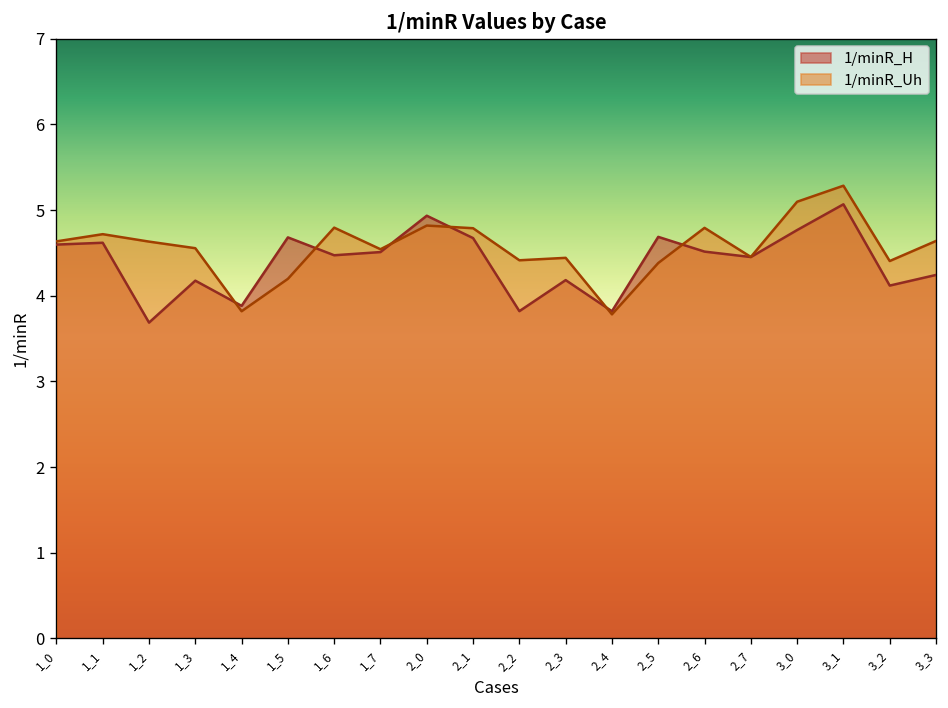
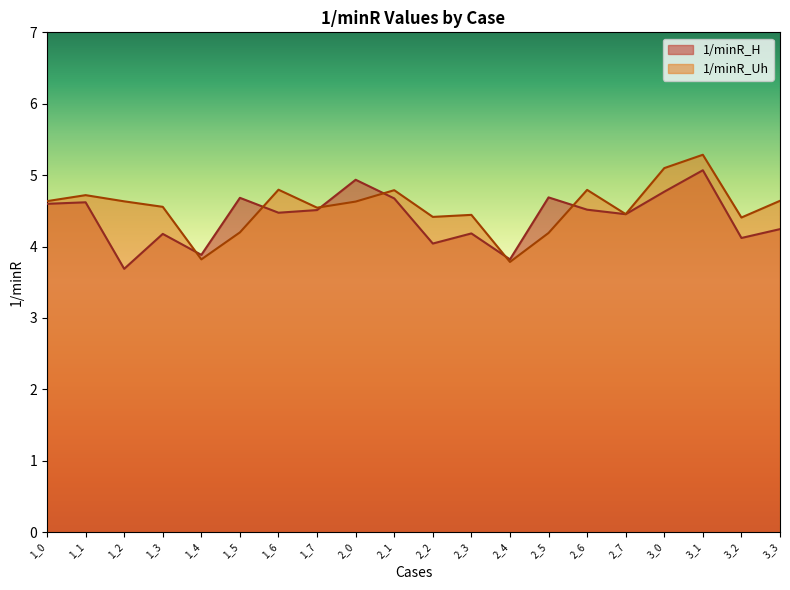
1/minR_Uh, 2_0: 4.8 -> 4.6
1/minR_H, 2_2: 3.8 -> 4.0
1/minR_Uh, 2_5: 4.4 -> 4.2
